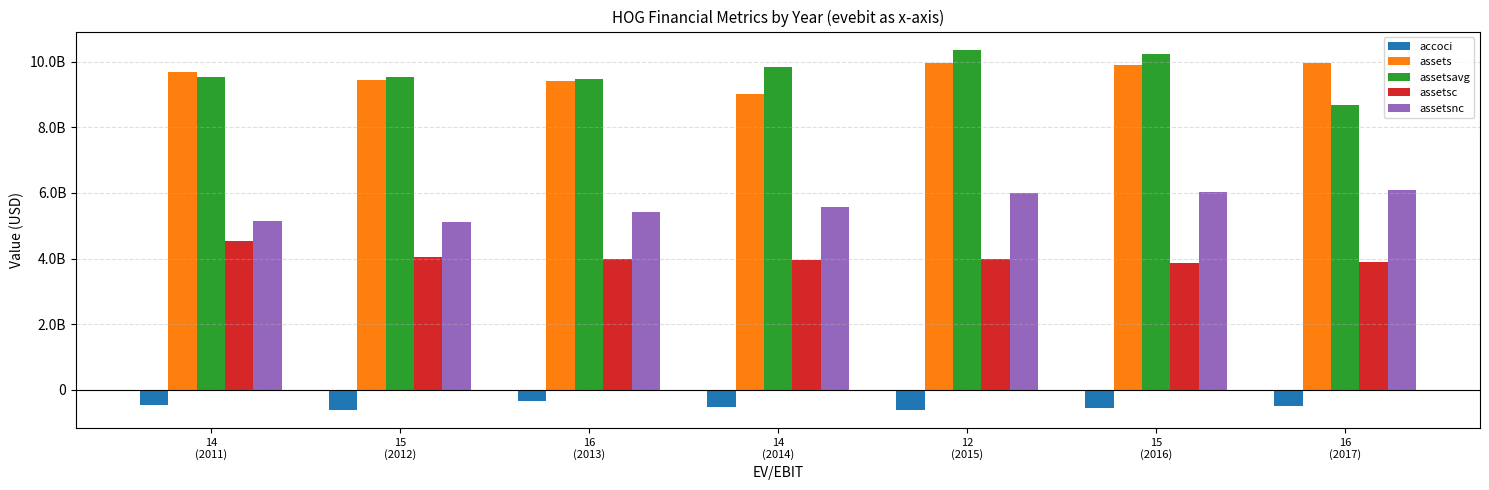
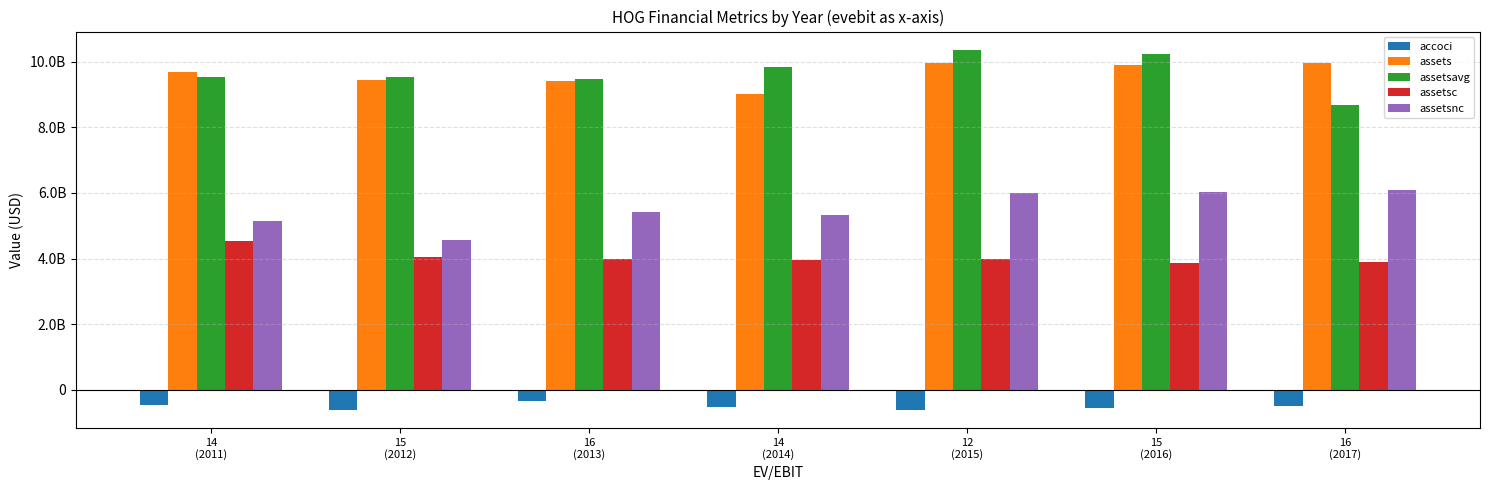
assetsnc, 15 (2012): 5100000000 -> 4600000000
assetsnc, 14 (2014): 5600000000 -> 5300000000
